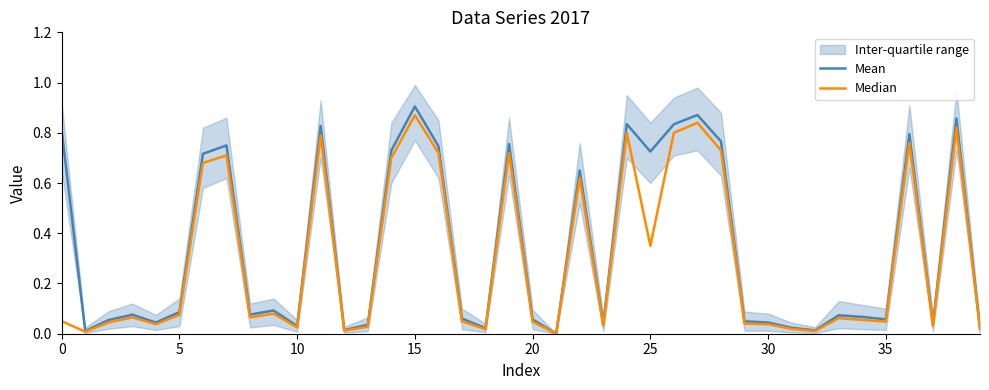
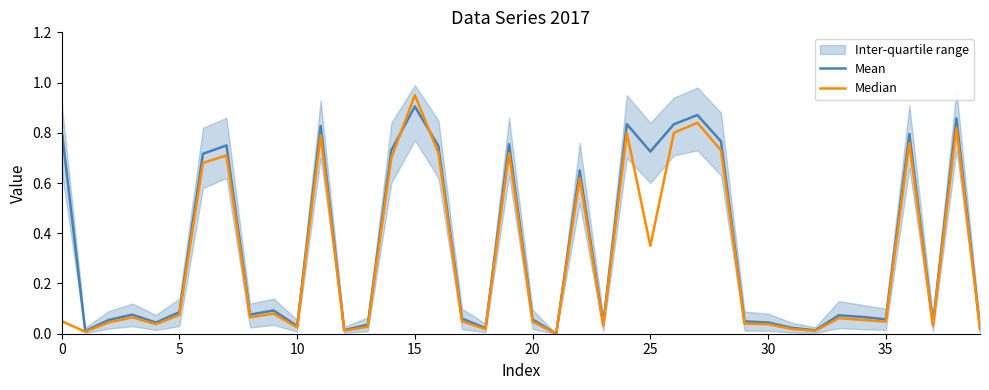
Median, 15: 0.87 -> 0.95
